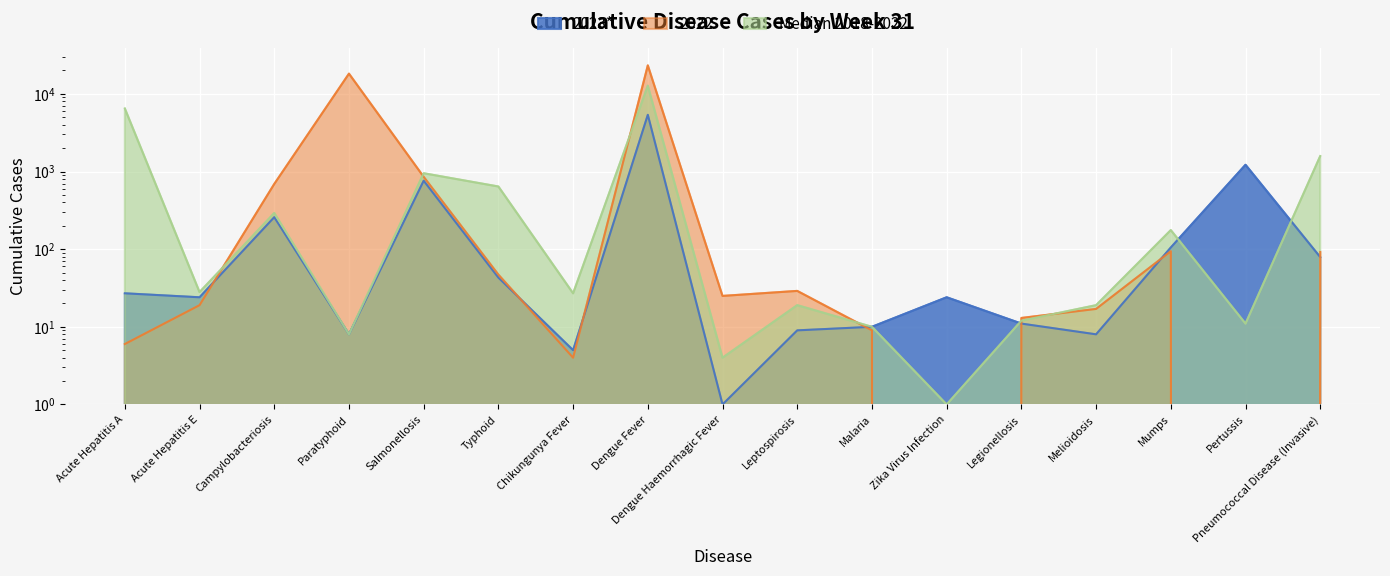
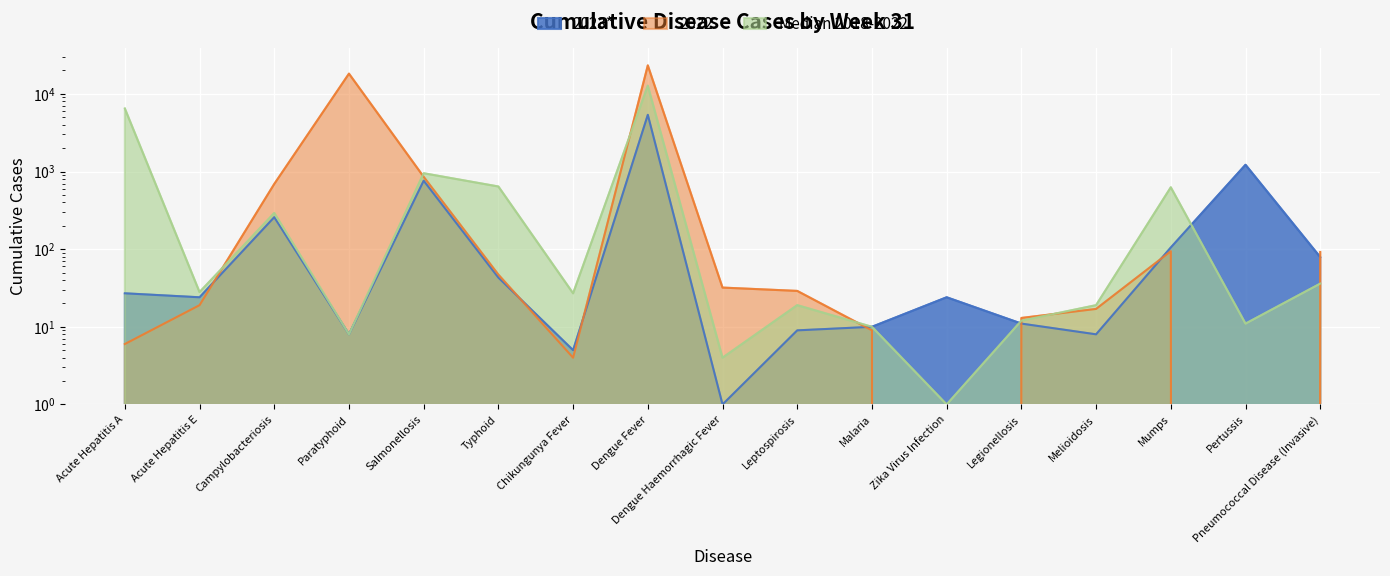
2022, Dengue Haemorrhagic Fever: 25 -> 32
Median 2018-2022, Mumps: 180 -> 600
Median 2018-2022, Pneumococcal Disease (Invasive): 1600 -> 40
